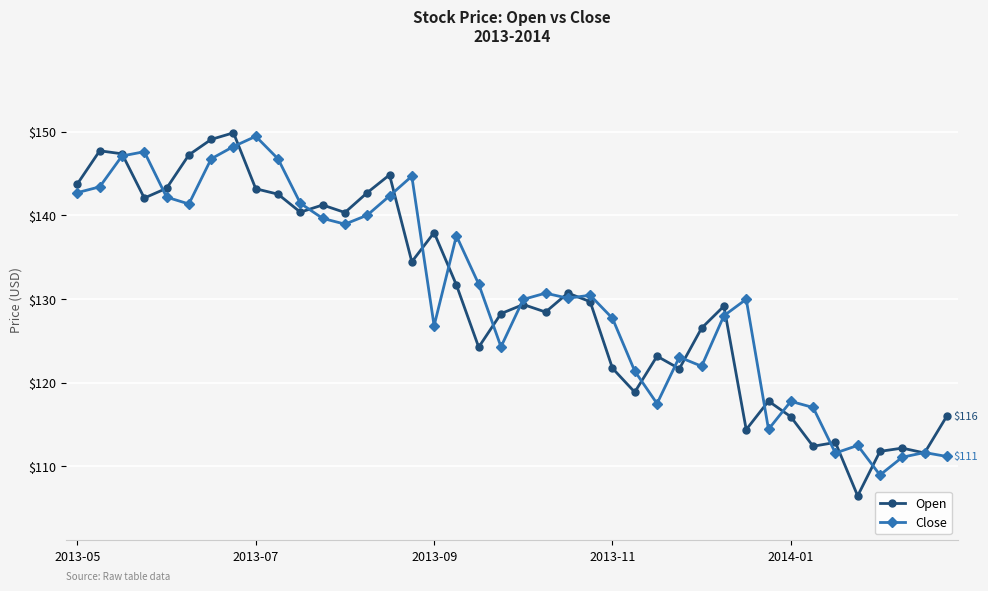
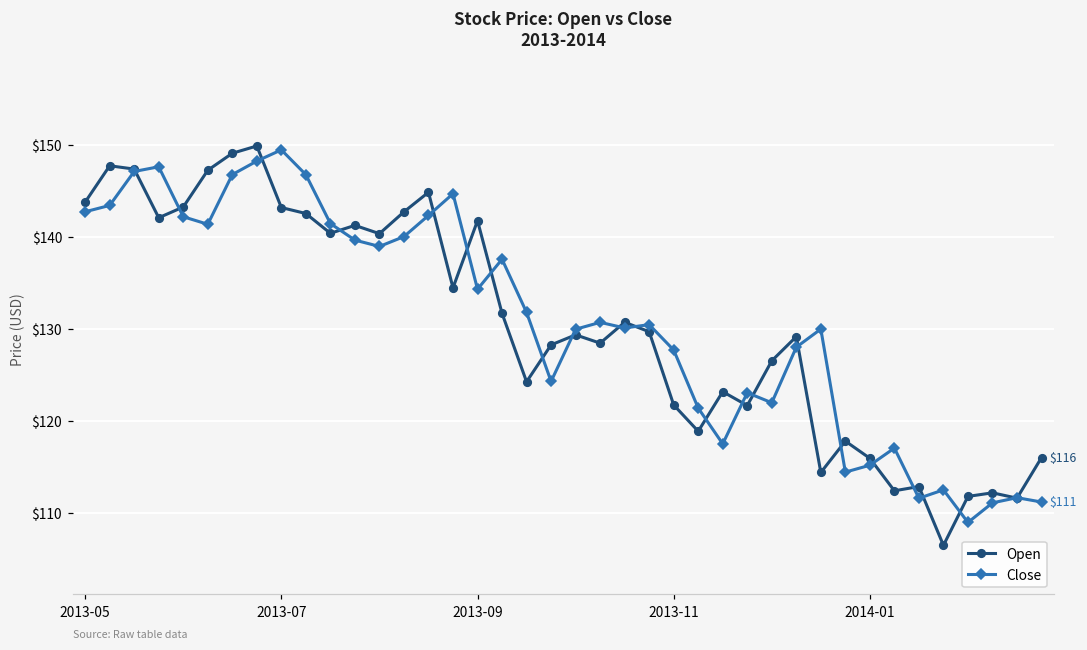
Open, 2013-09: $138 -> $142
Close, 2013-09: $127 -> $134
Close, 2014-01: $118 -> $115
